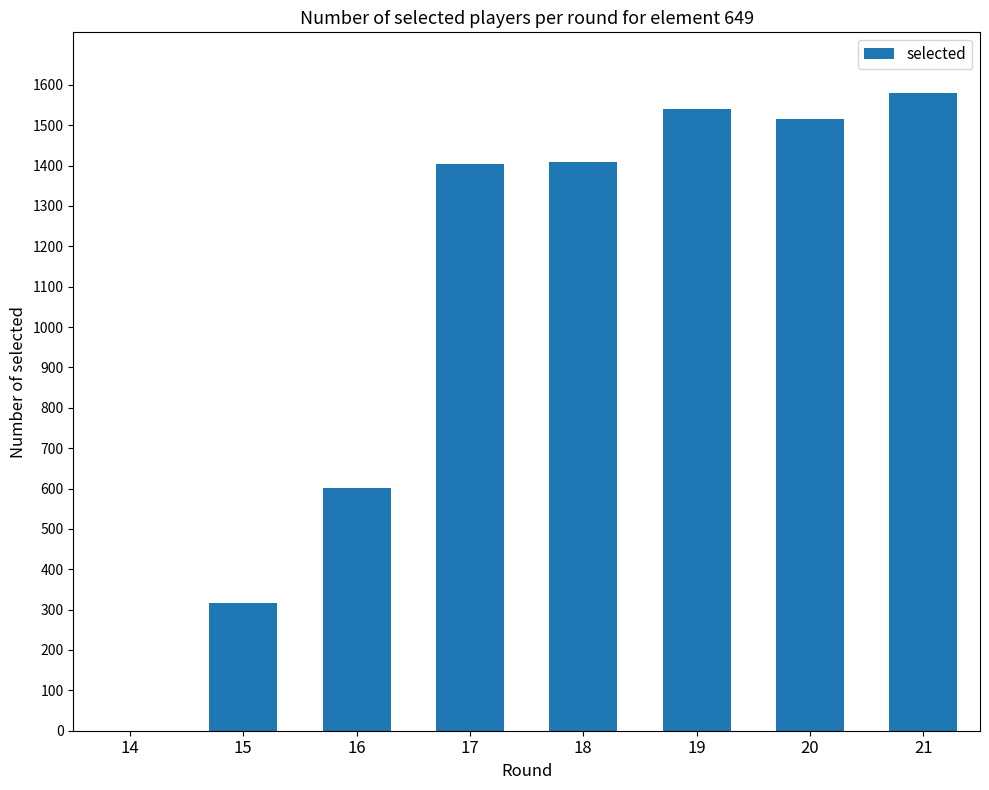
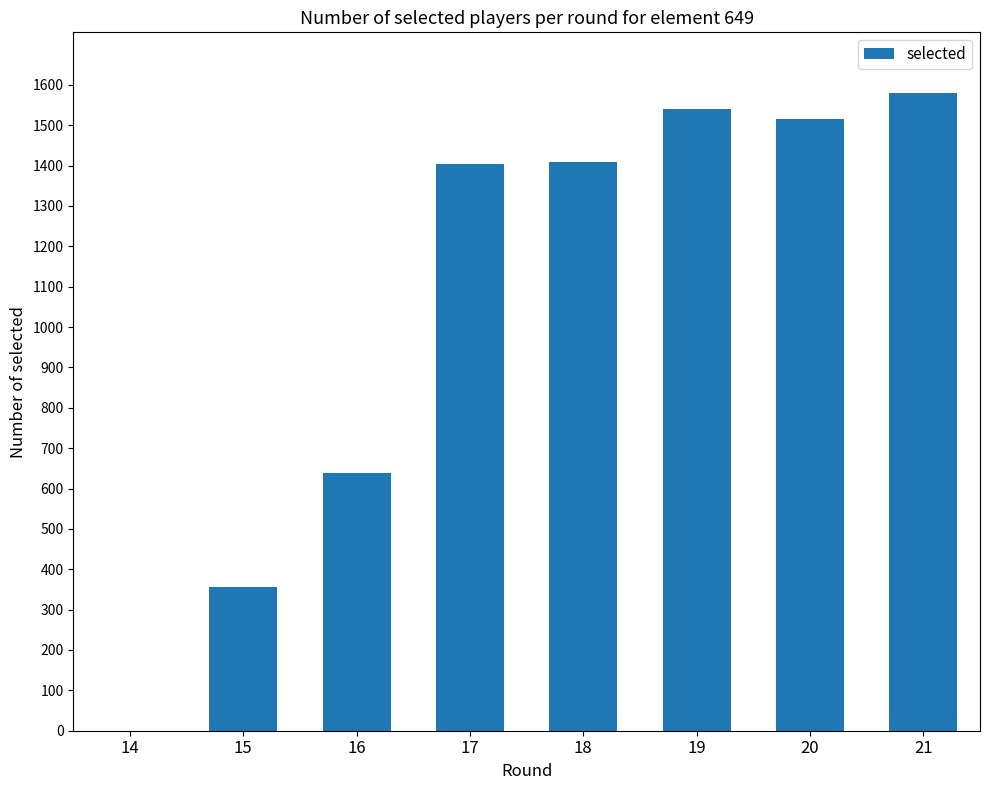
15: 320 -> 360
16: 600 -> 640
